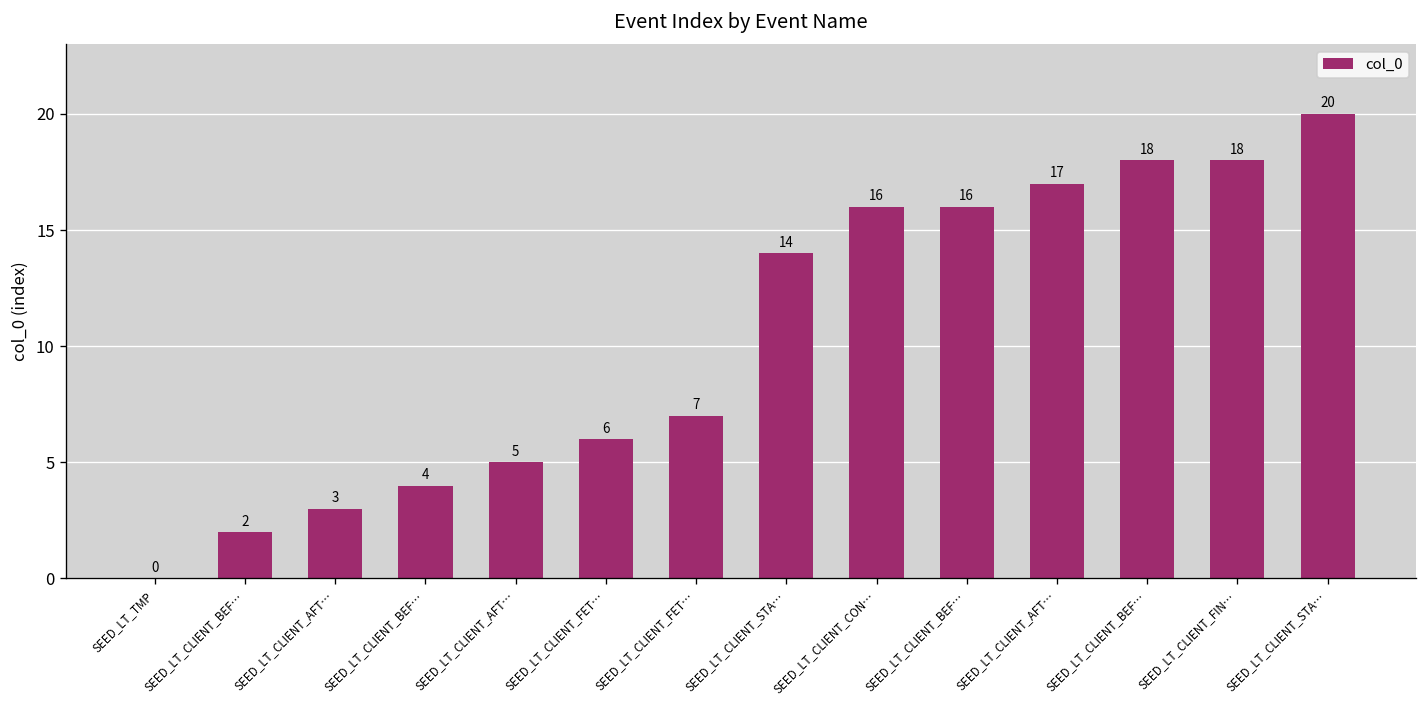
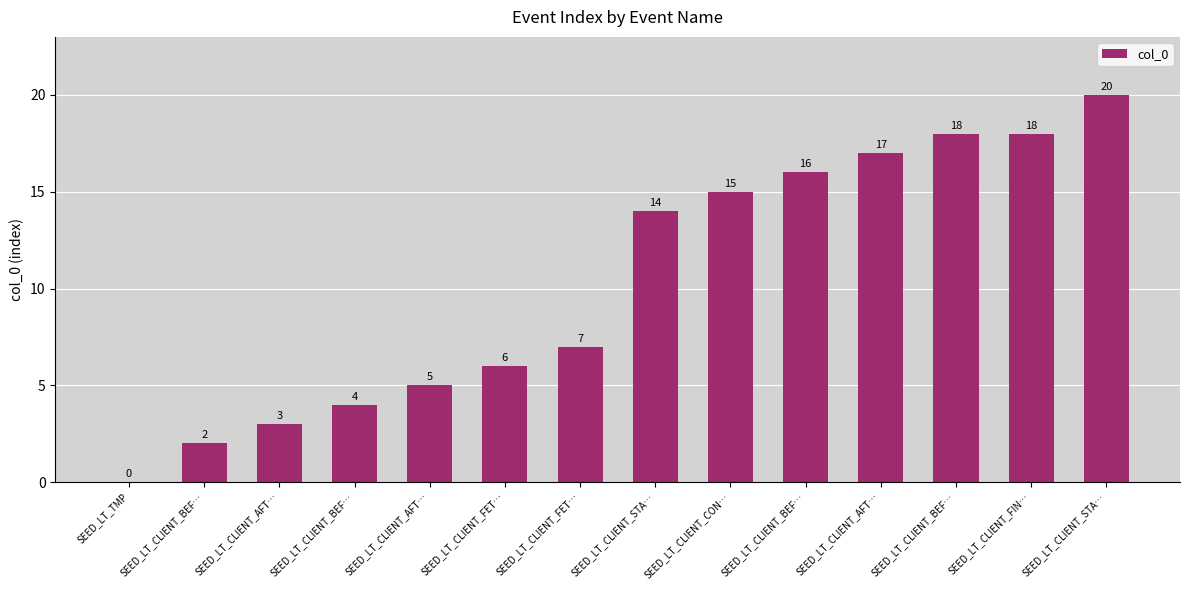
SEED_LT_CLIENT_CON…: 16 -> 15
